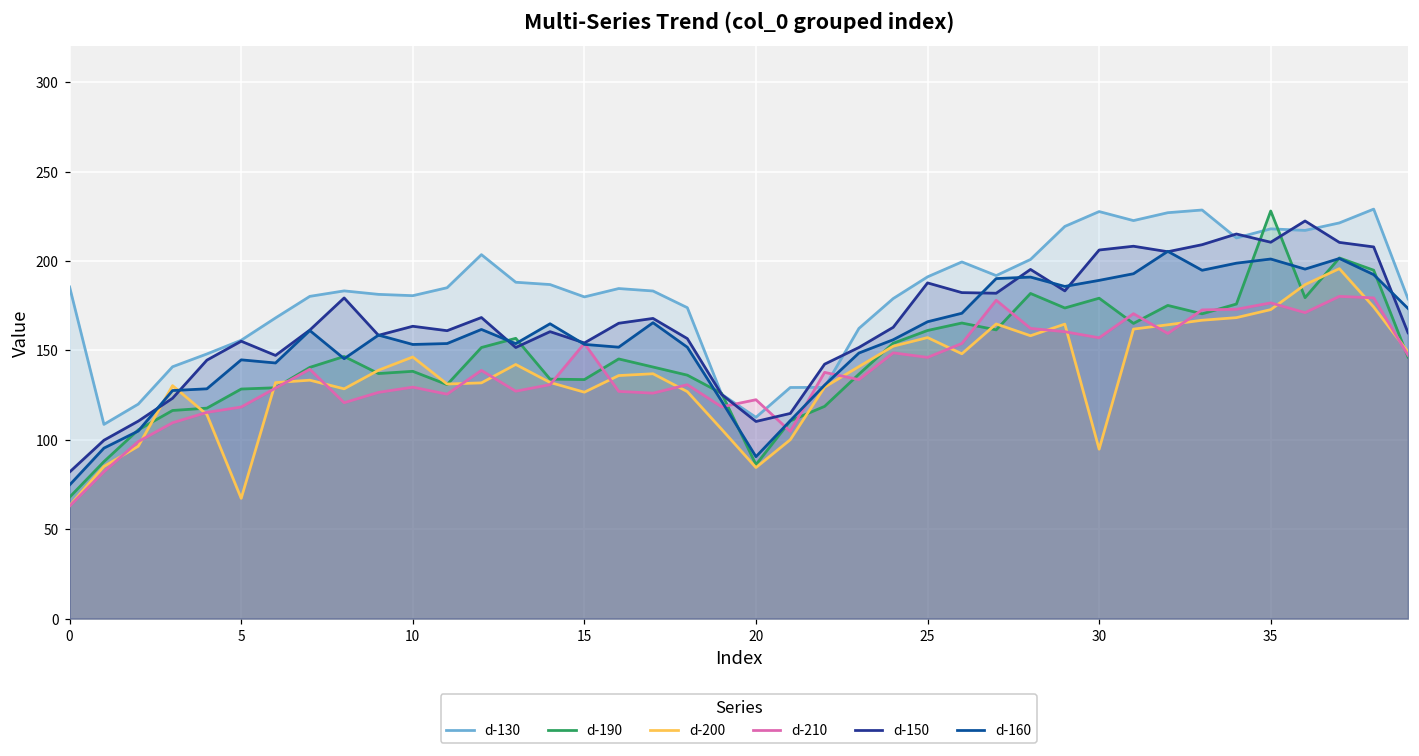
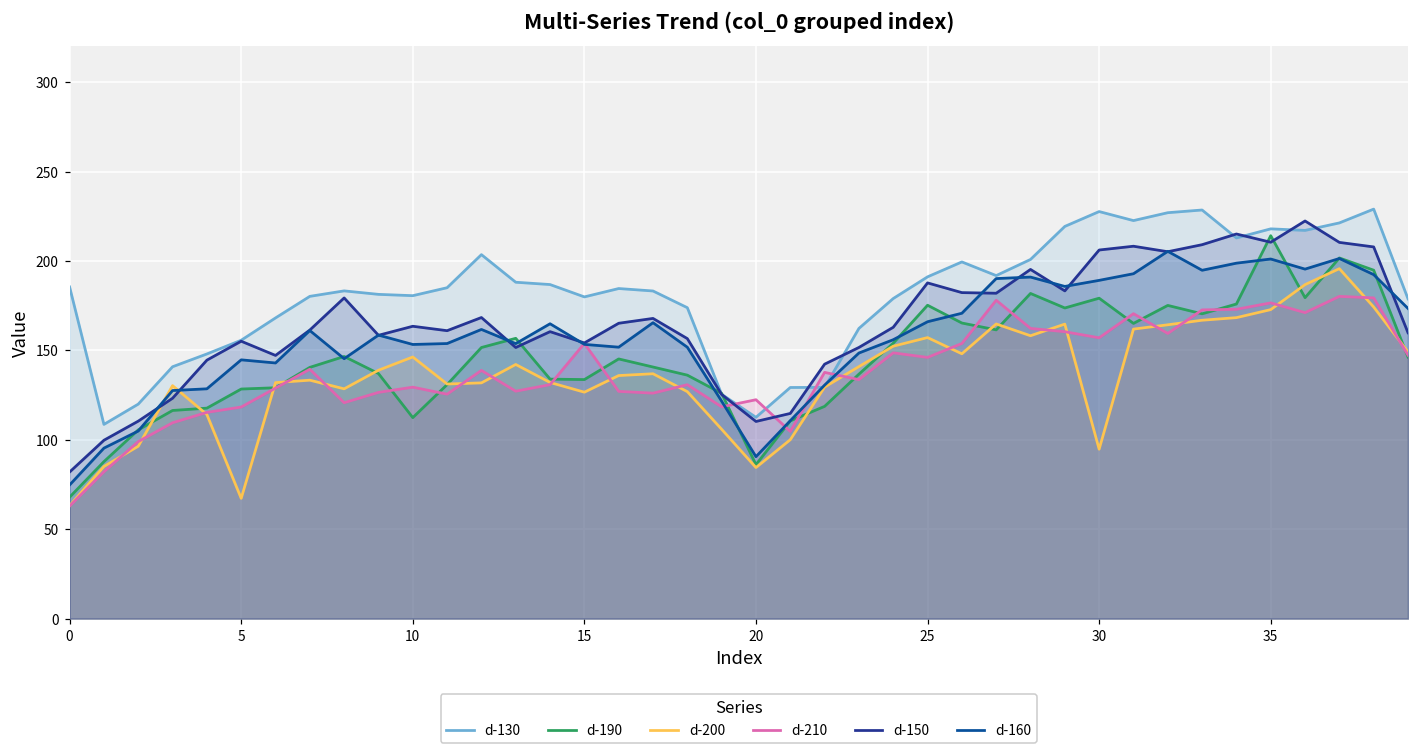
d-190, 10: 138 -> 112
d-190, 25: 161 -> 175
d-190, 35: 228 -> 214
